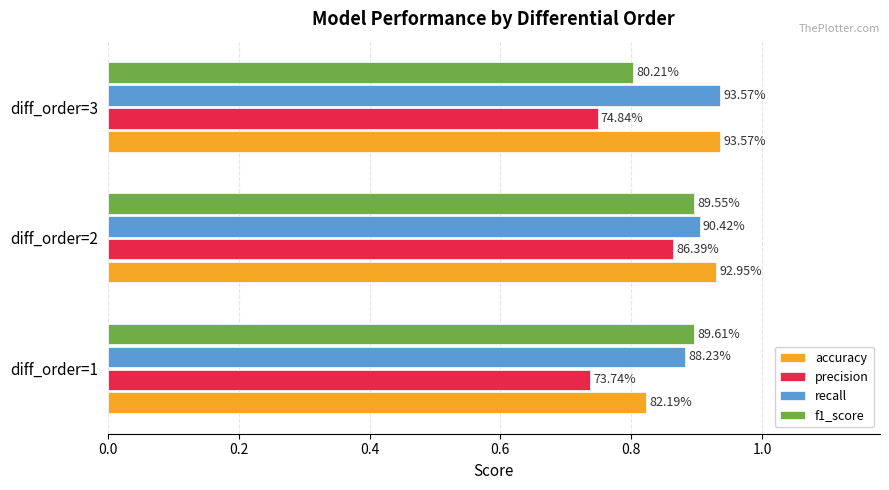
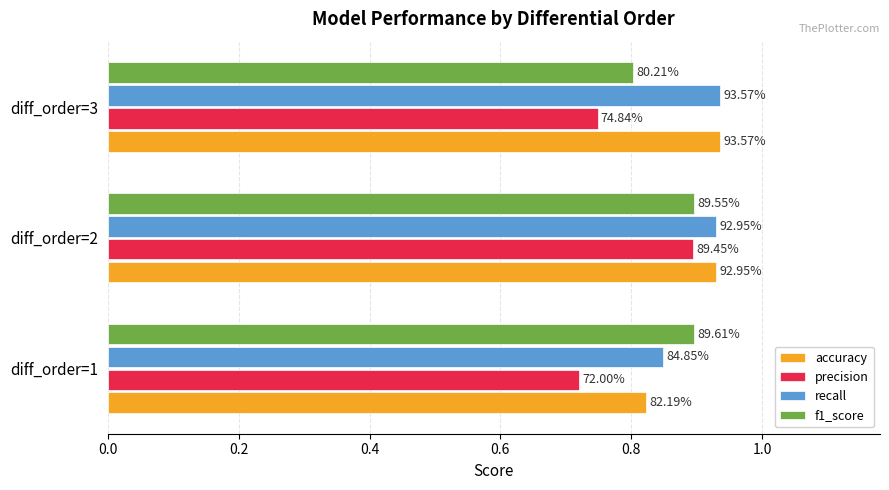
recall, diff_order=2: 90.42% -> 92.95%
precision, diff_order=2: 86.39% -> 89.45%
recall, diff_order=1: 88.23% -> 84.85%
precision, diff_order=1: 73.74% -> 72.00%
